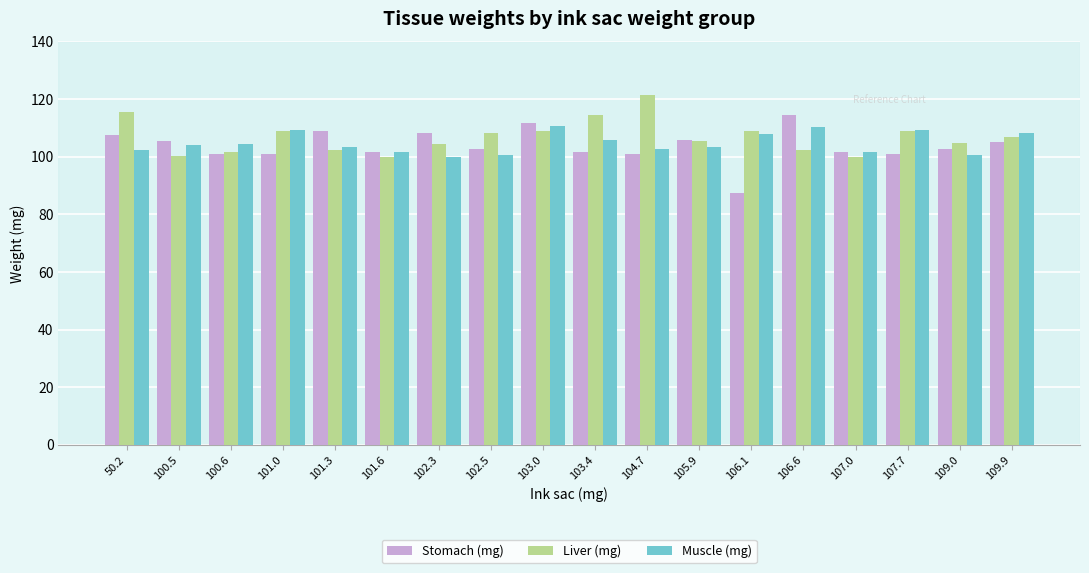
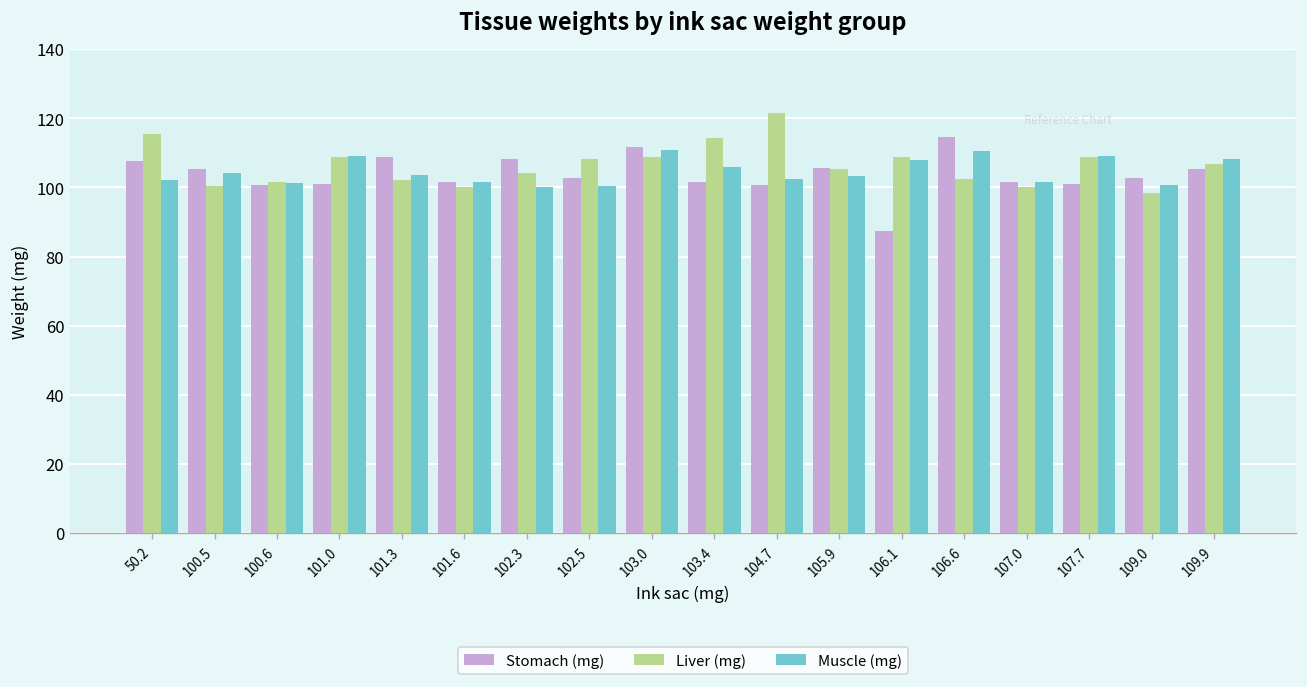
Muscle (mg), 100.6: 105 -> 101
Liver (mg), 109.0: 105 -> 98
